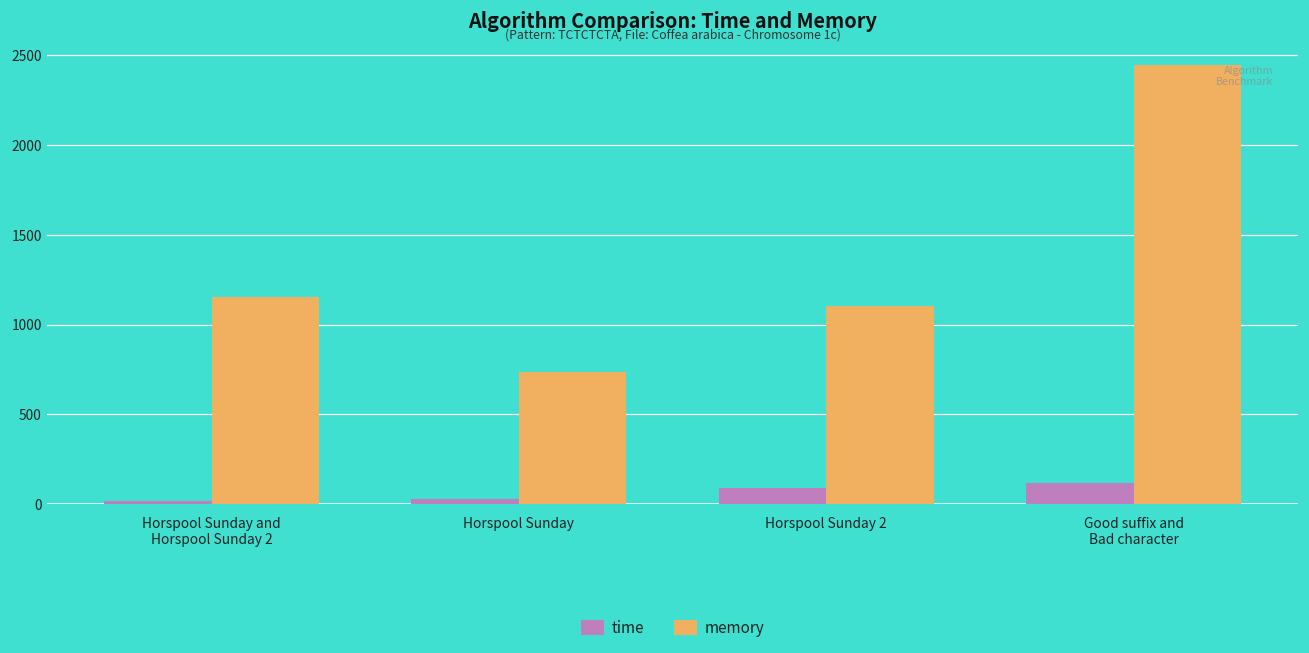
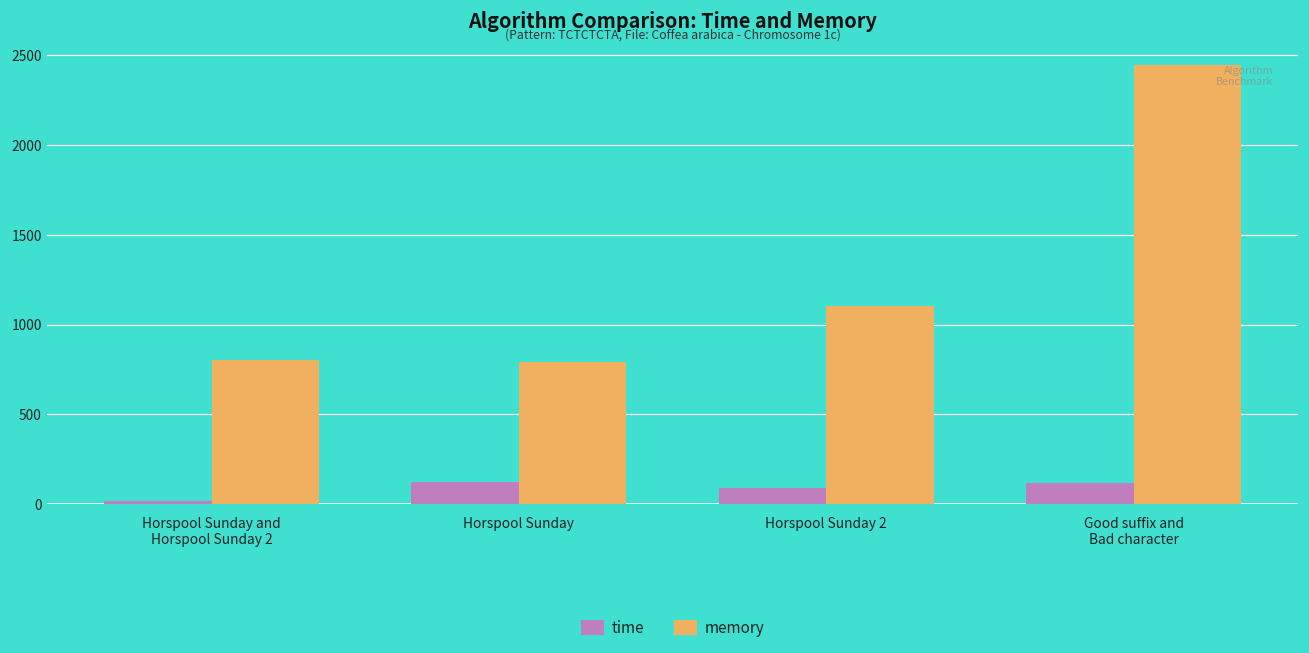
memory, Horspool Sunday and Horspool Sunday 2: 1150 -> 800
time, Horspool Sunday: 30 -> 120
memory, Horspool Sunday: 740 -> 790
